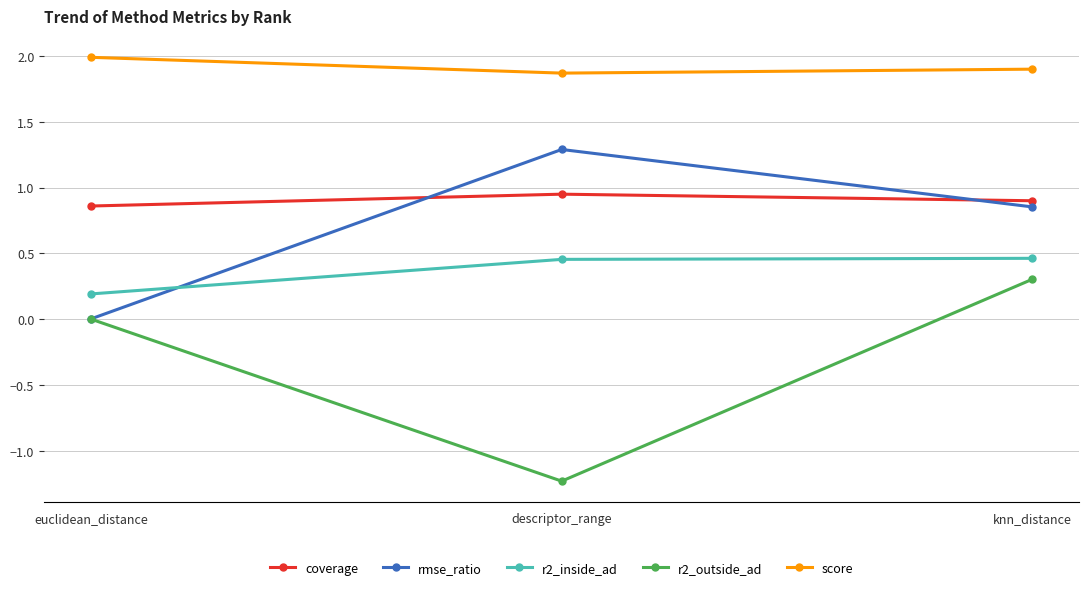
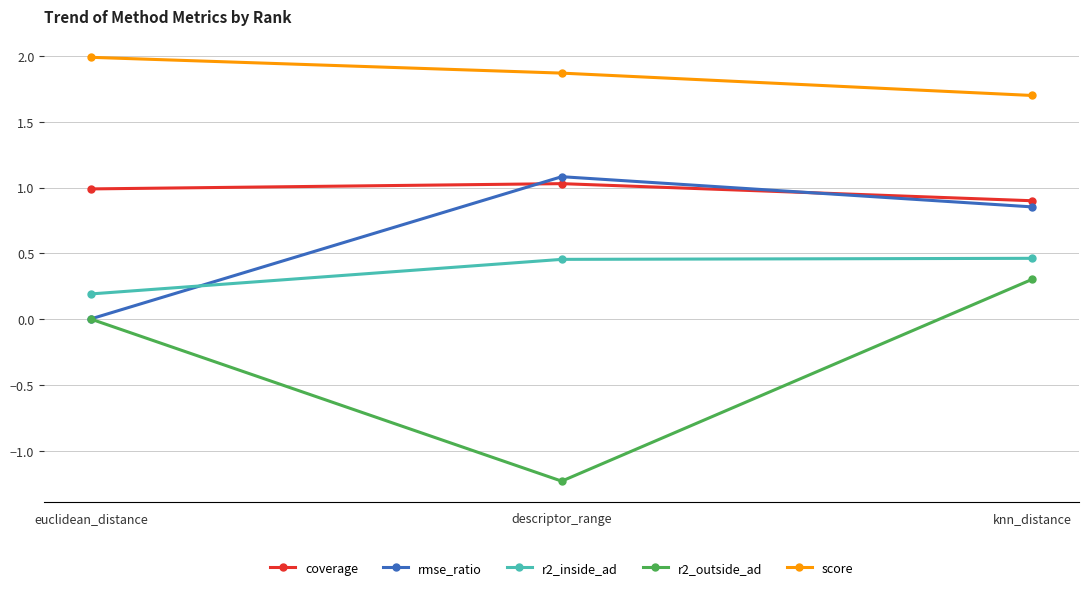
coverage, euclidean_distance: 0.86 -> 0.99
coverage, descriptor_range: 0.95 -> 1.03
rmse_ratio, descriptor_range: 1.29 -> 1.08
score, knn_distance: 1.9 -> 1.7
